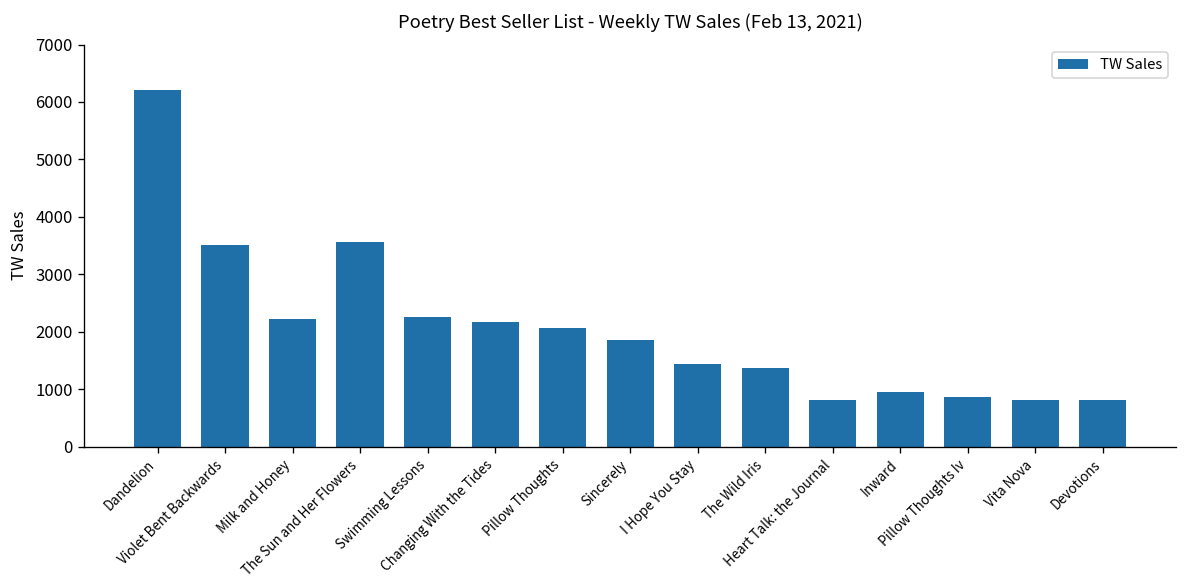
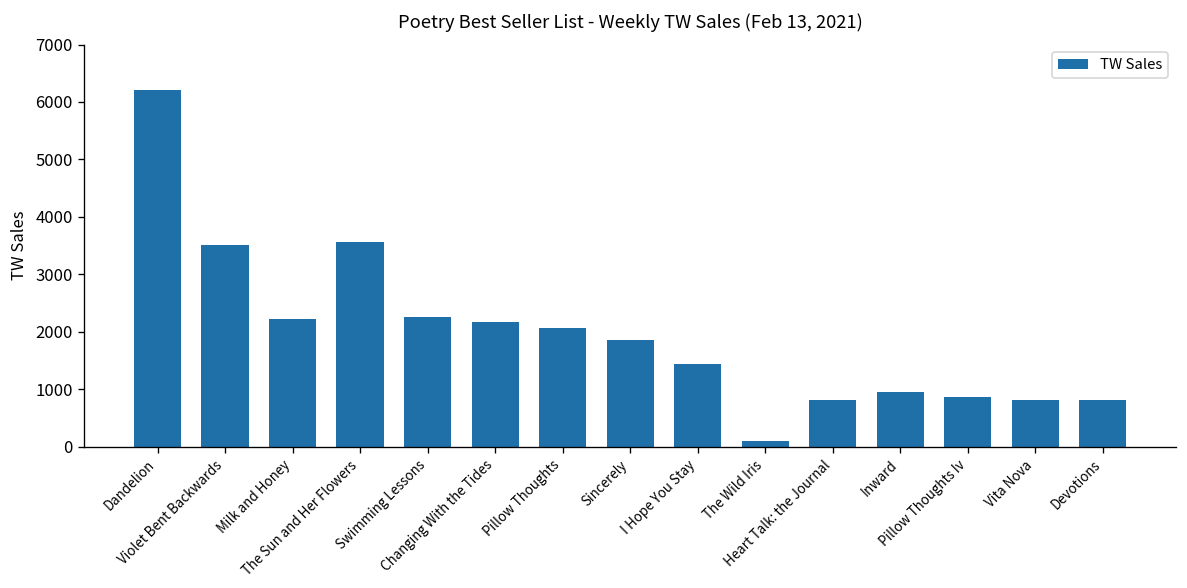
The Wild Iris: 1400 -> 100
